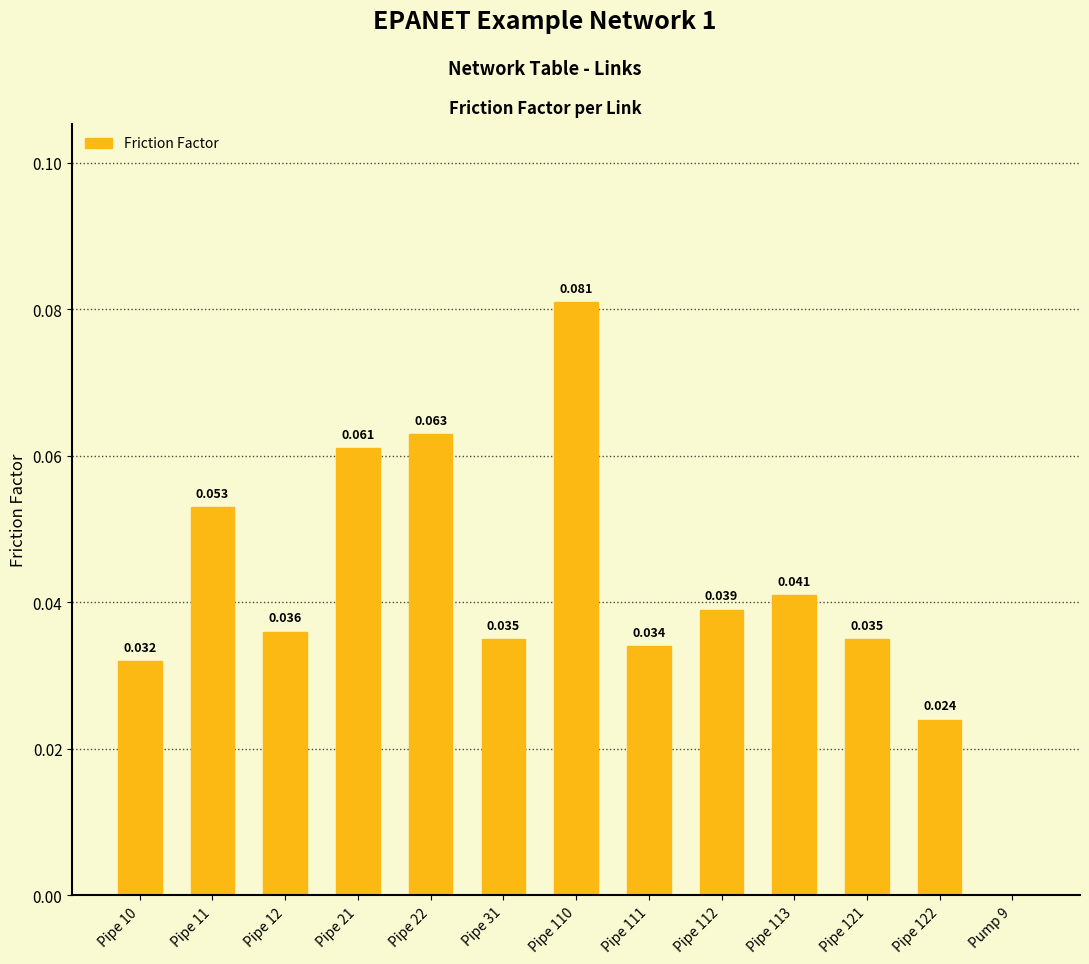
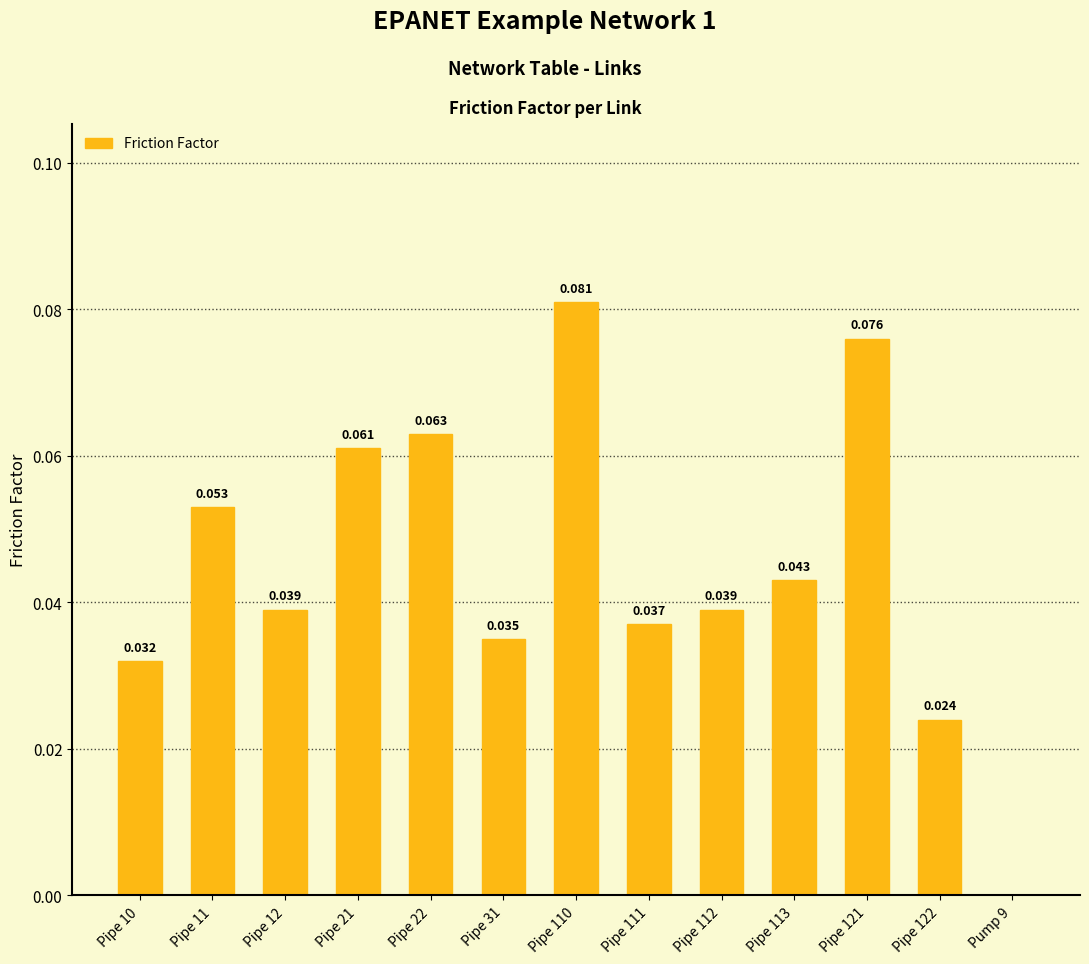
Pipe 12: 0.036 -> 0.039
Pipe 111: 0.034 -> 0.037
Pipe 113: 0.041 -> 0.043
Pipe 121: 0.035 -> 0.076
